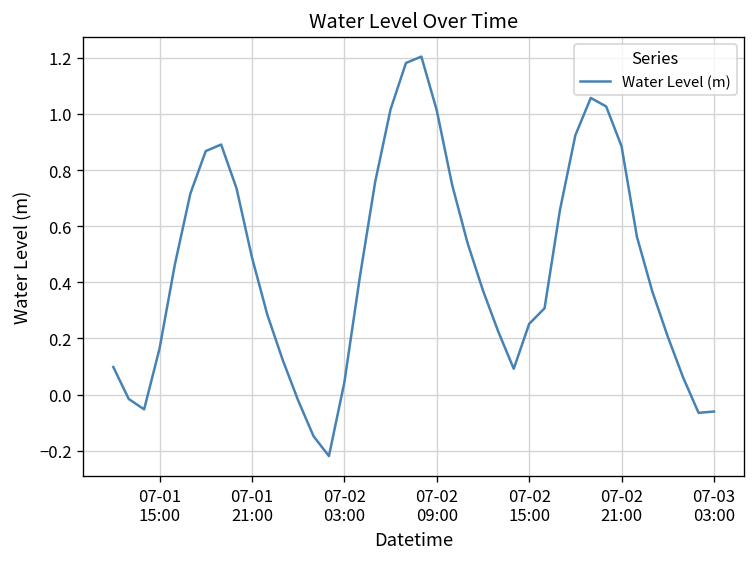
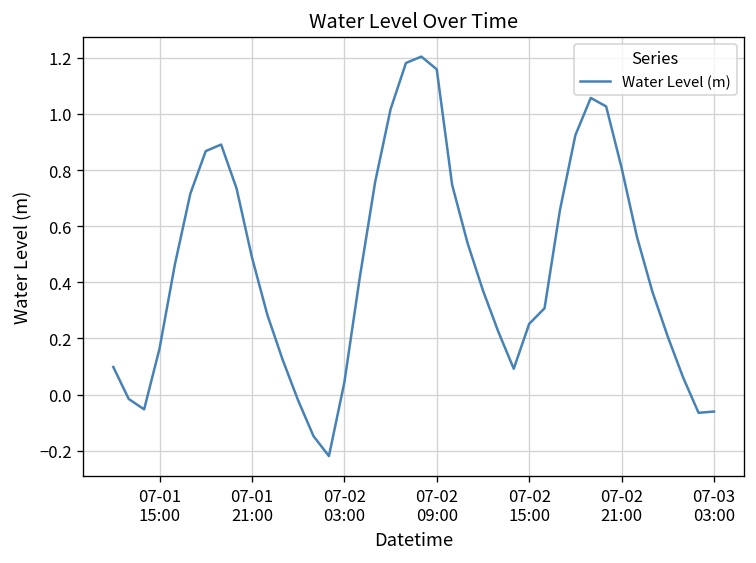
07-02 09:00: 1.01 -> 1.16
07-02 21:00: 0.88 -> 0.81
